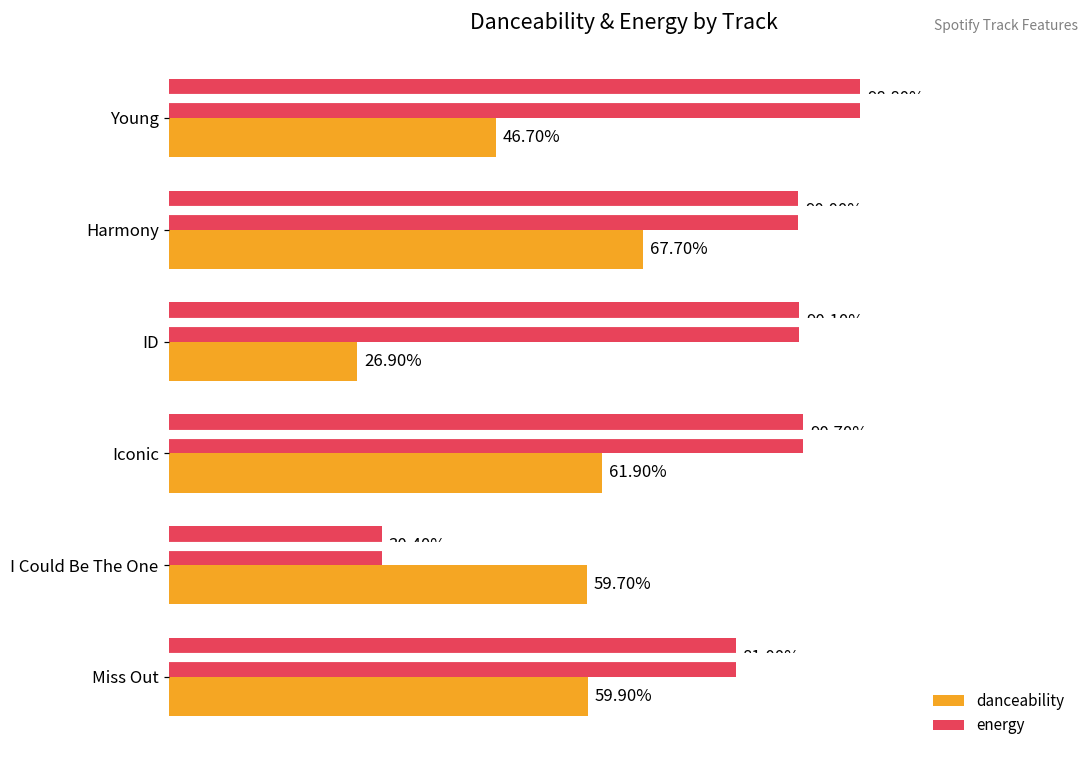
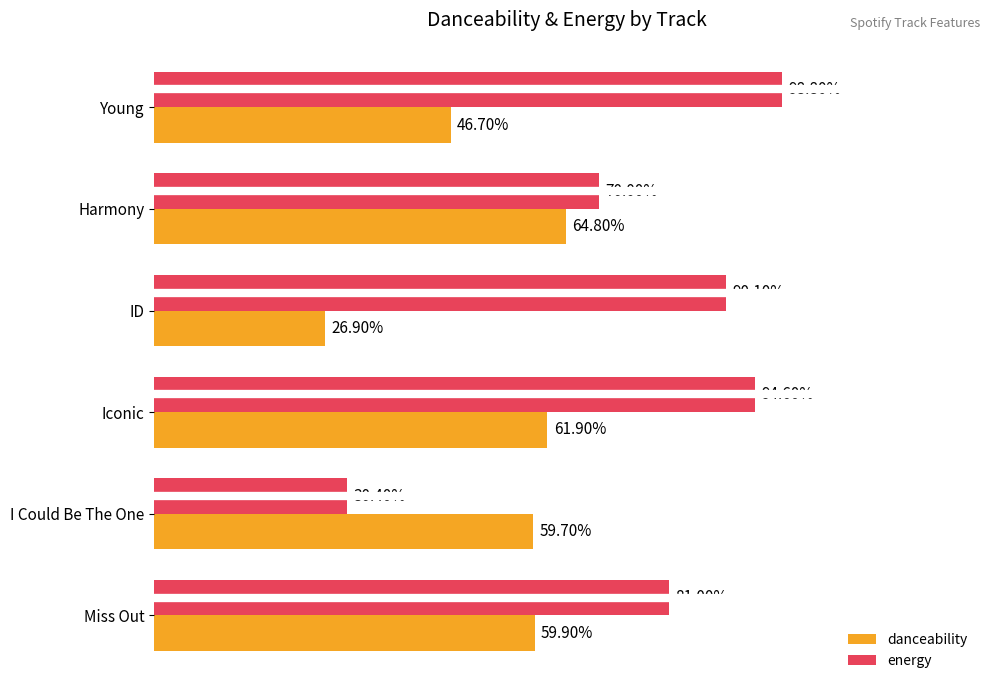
energy, Harmony: 90.00% -> 70.00%
danceability, Harmony: 67.70% -> 64.80%
energy, Iconic: 90.70% -> 94.60%
